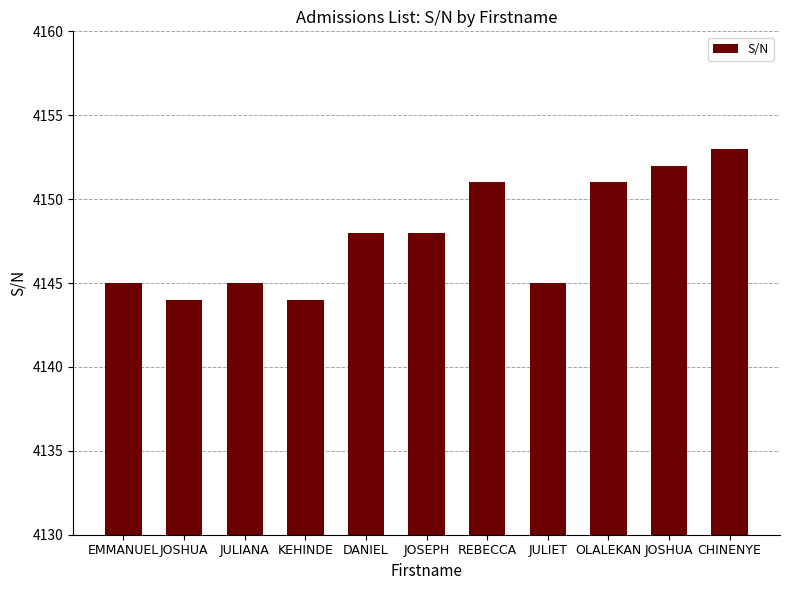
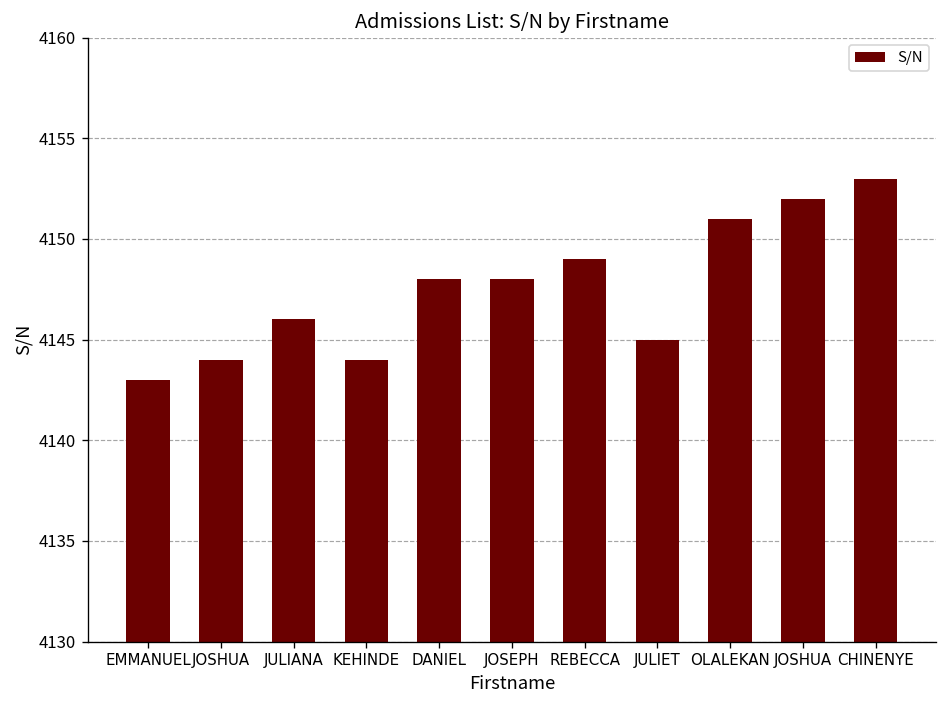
EMMANUEL: 4145 -> 4143
JULIANA: 4145 -> 4146
REBECCA: 4151 -> 4149
